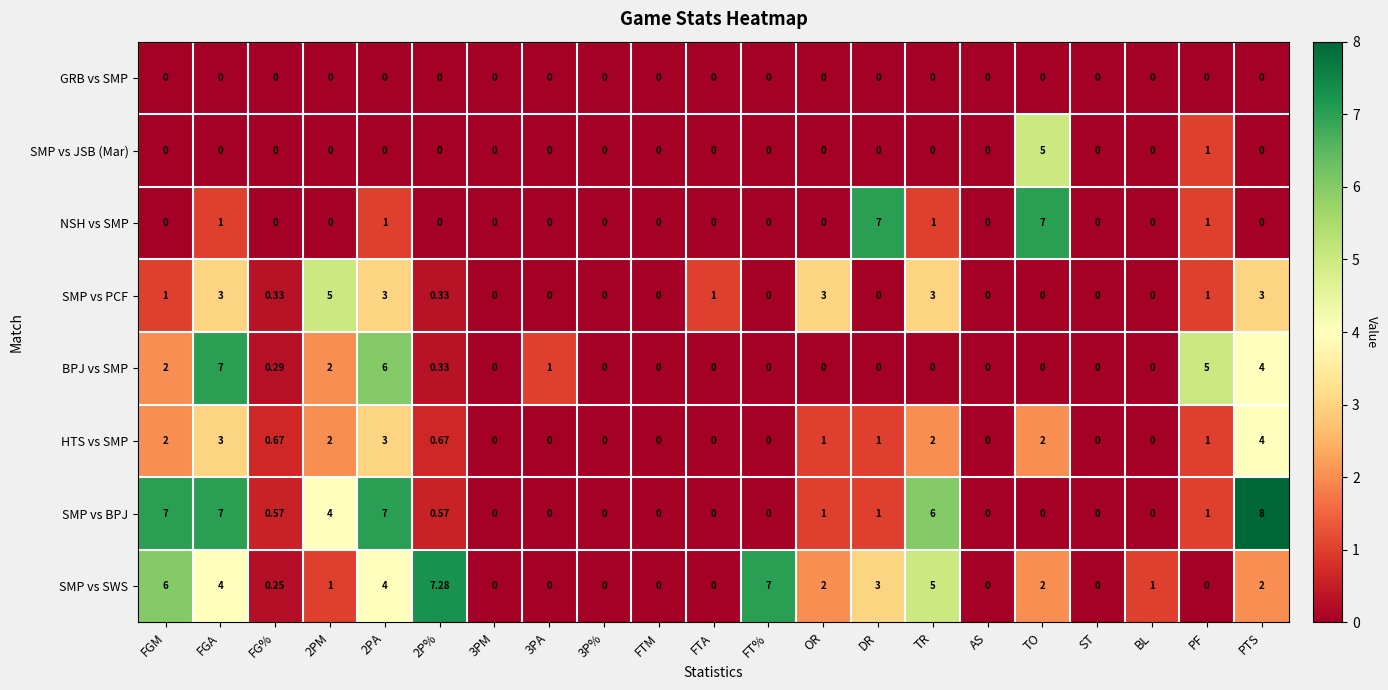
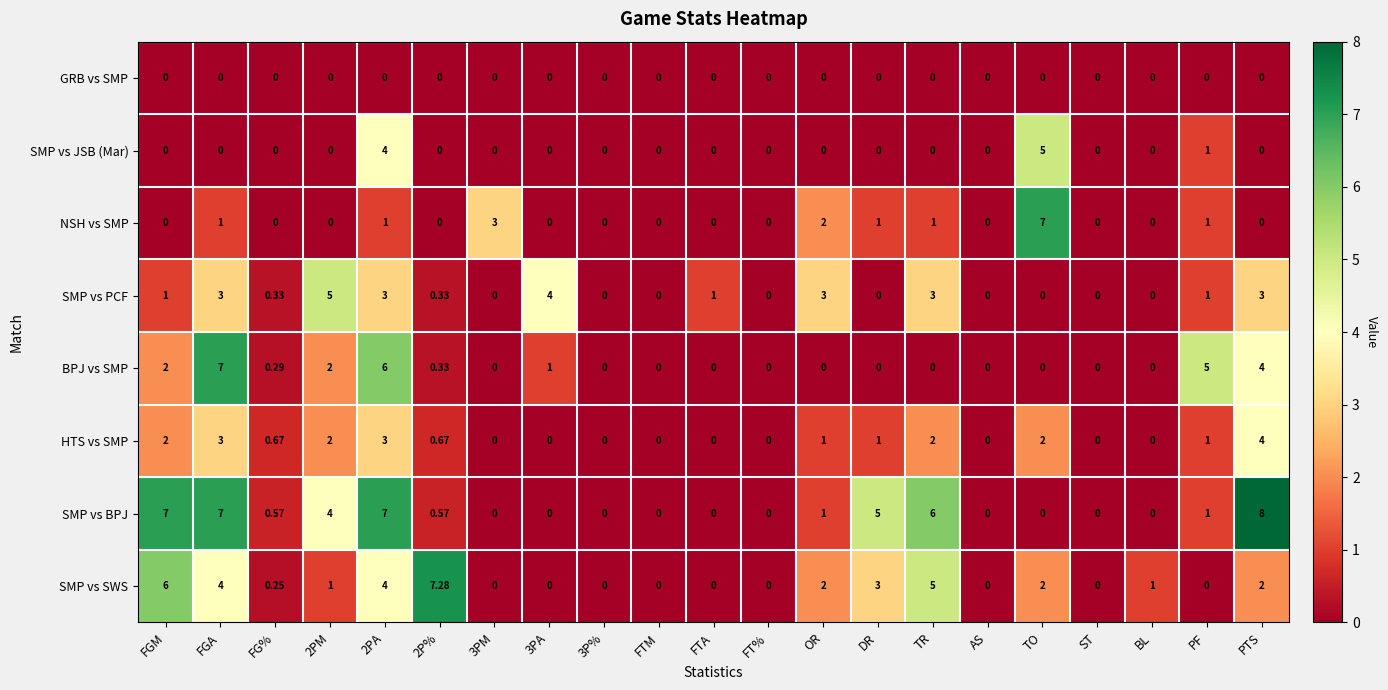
SMP vs JSB (Mar), 2PA: 0 -> 4
NSH vs SMP, 3PM: 0 -> 3
NSH vs SMP, OR: 0 -> 2
NSH vs SMP, DR: 7 -> 1
SMP vs PCF, 3PA: 0 -> 4
SMP vs BPJ, DR: 1 -> 5
SMP vs SWS, FT%: 7 -> 0
